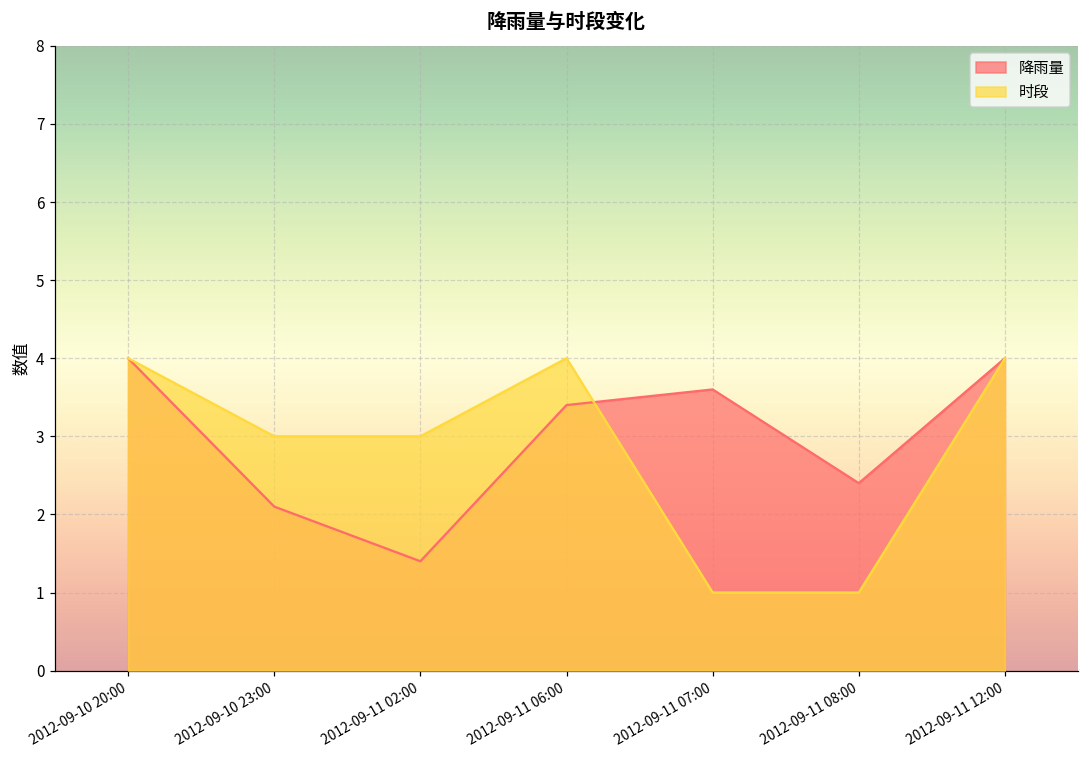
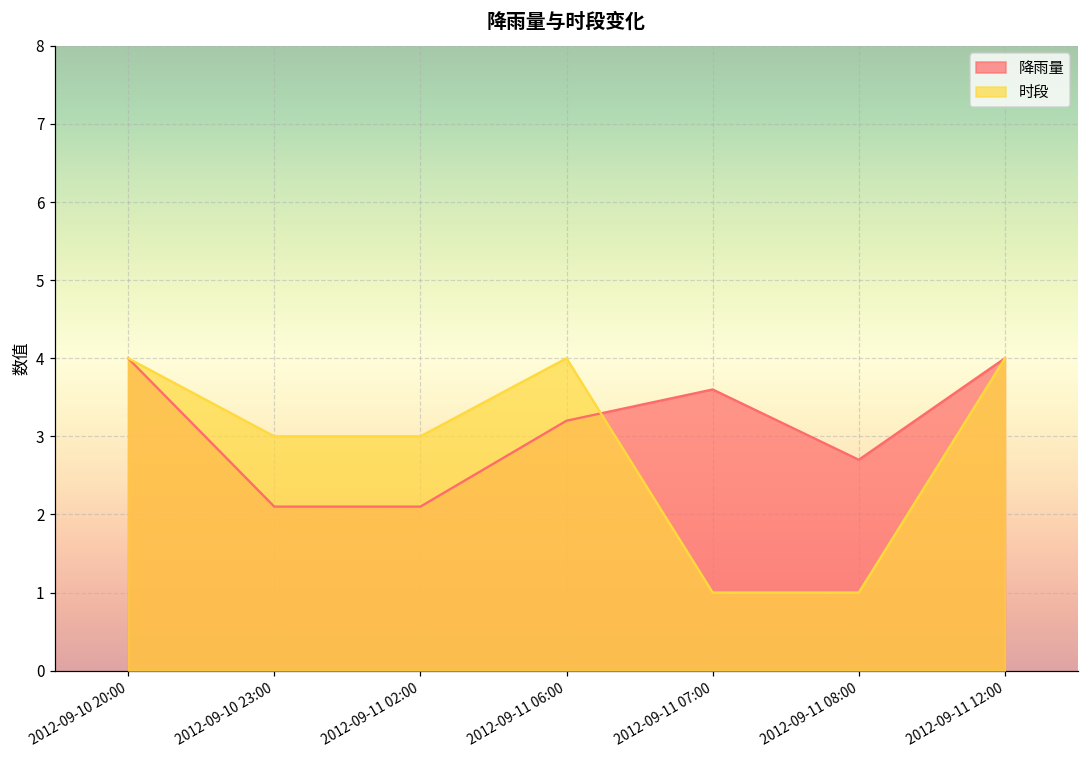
降雨量, 2012-09-11 02:00: 1.4 -> 2.1
降雨量, 2012-09-11 06:00: 3.4 -> 3.2
降雨量, 2012-09-11 08:00: 2.4 -> 2.7
